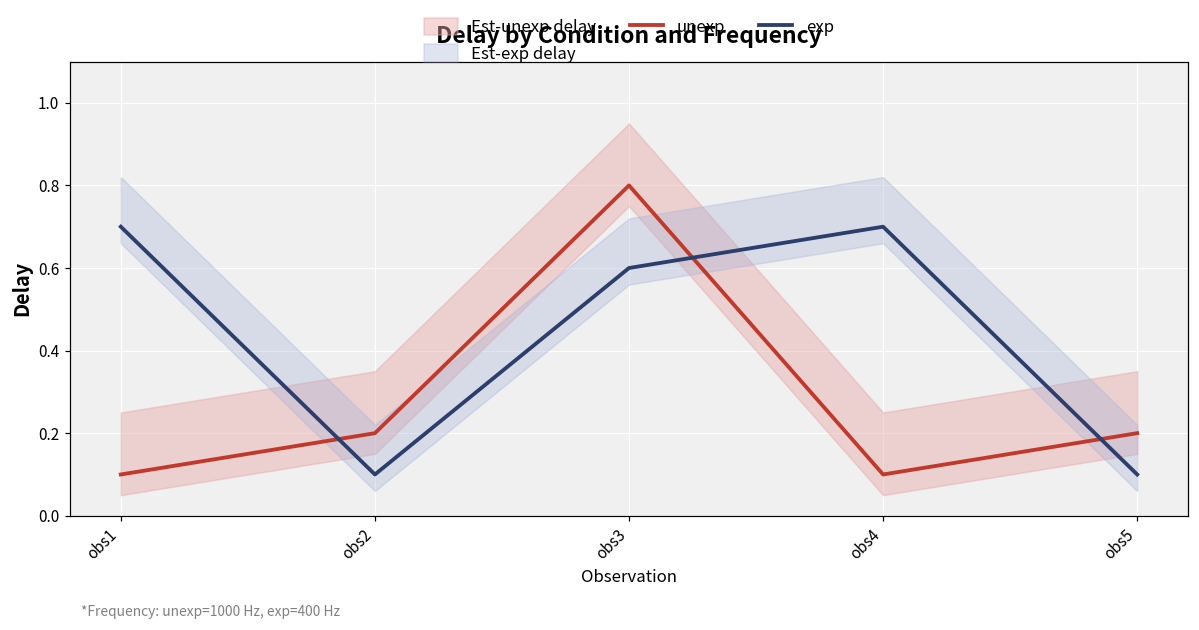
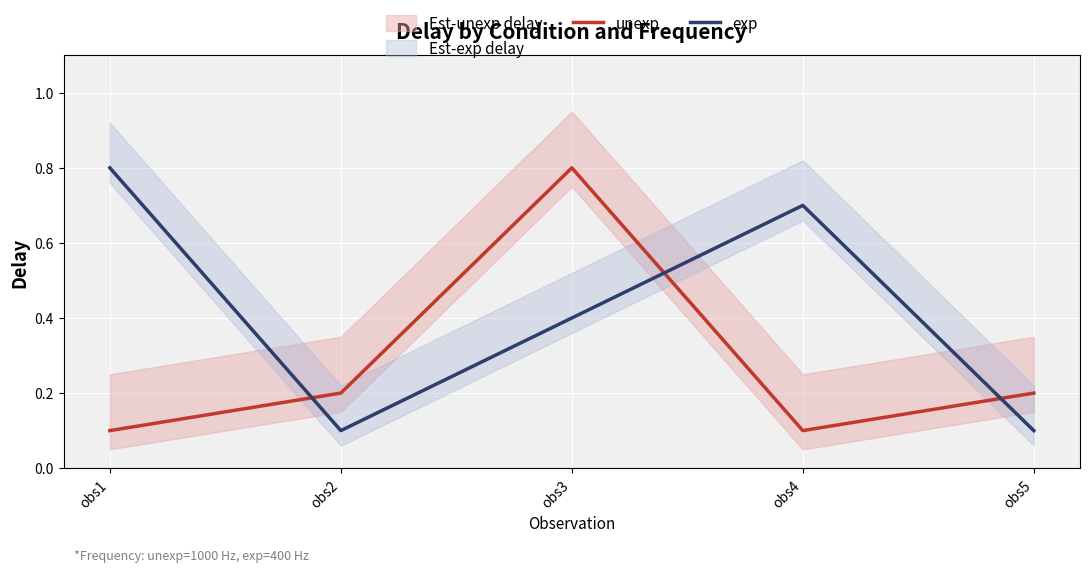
exp, obs1: 0.7 -> 0.8
exp, obs3: 0.6 -> 0.4
